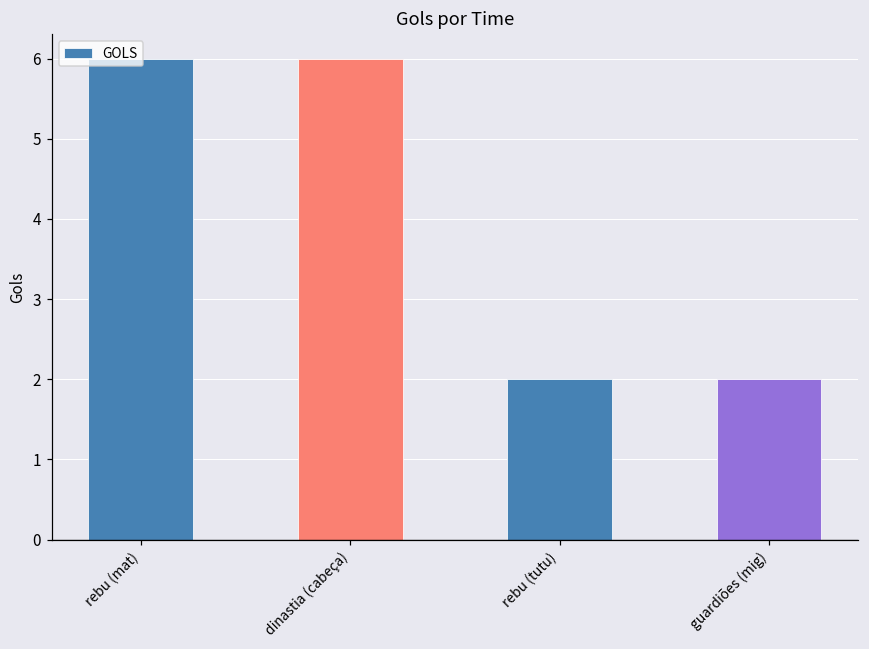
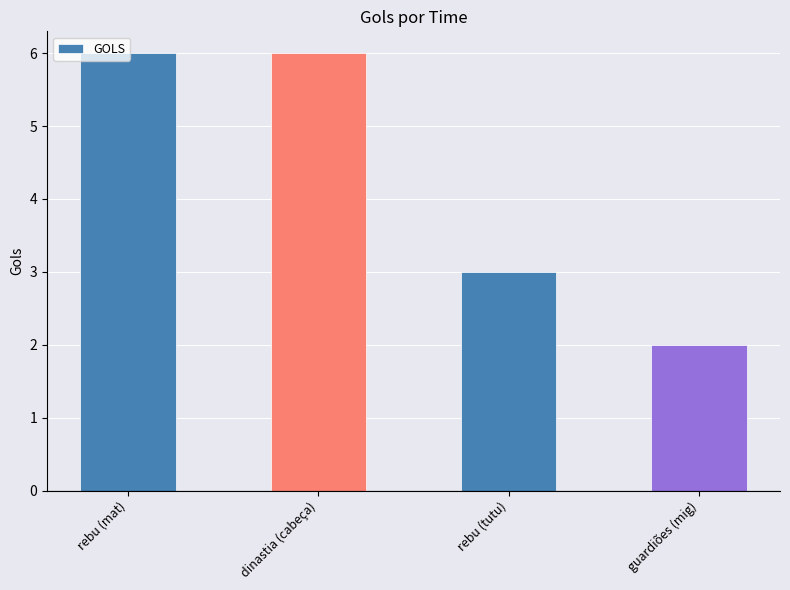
rebu (tutu): 2 -> 3
